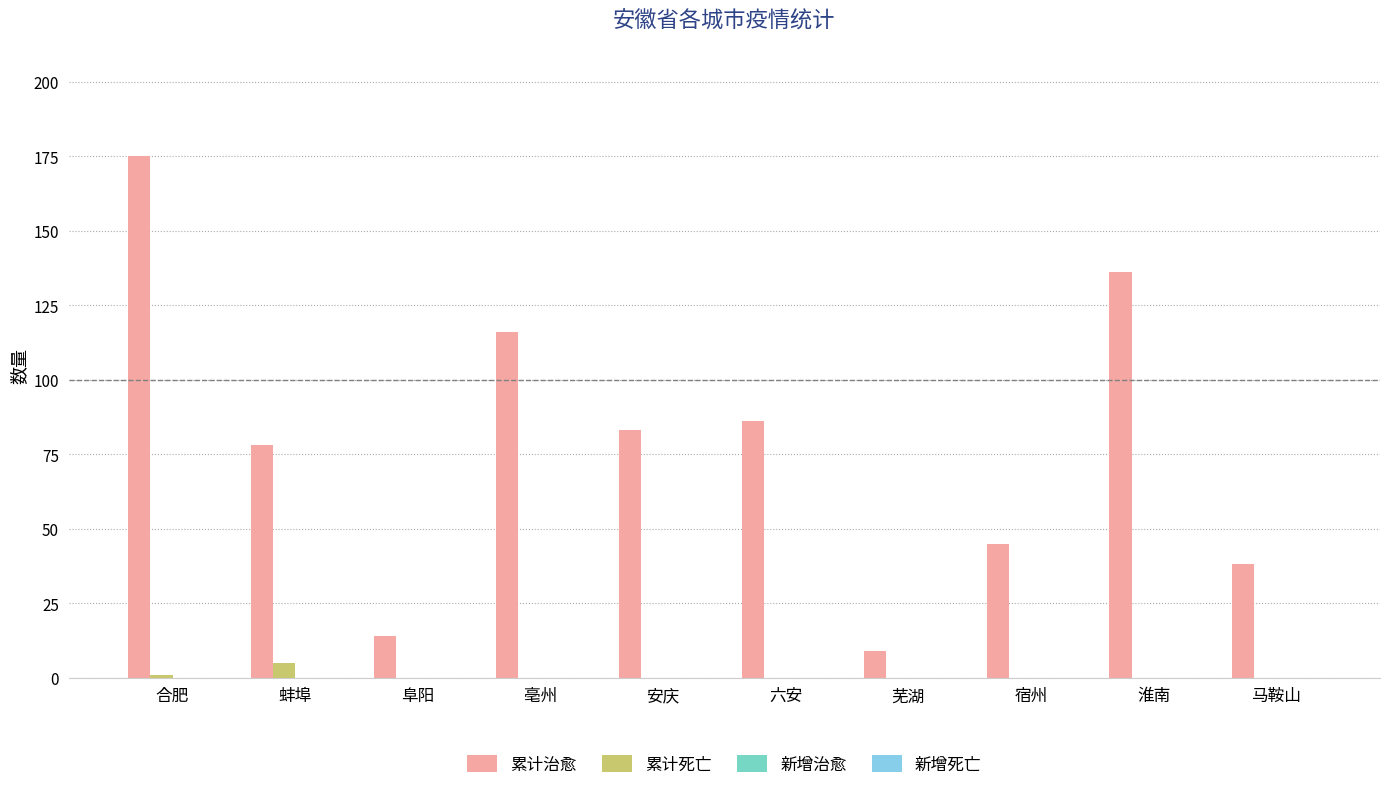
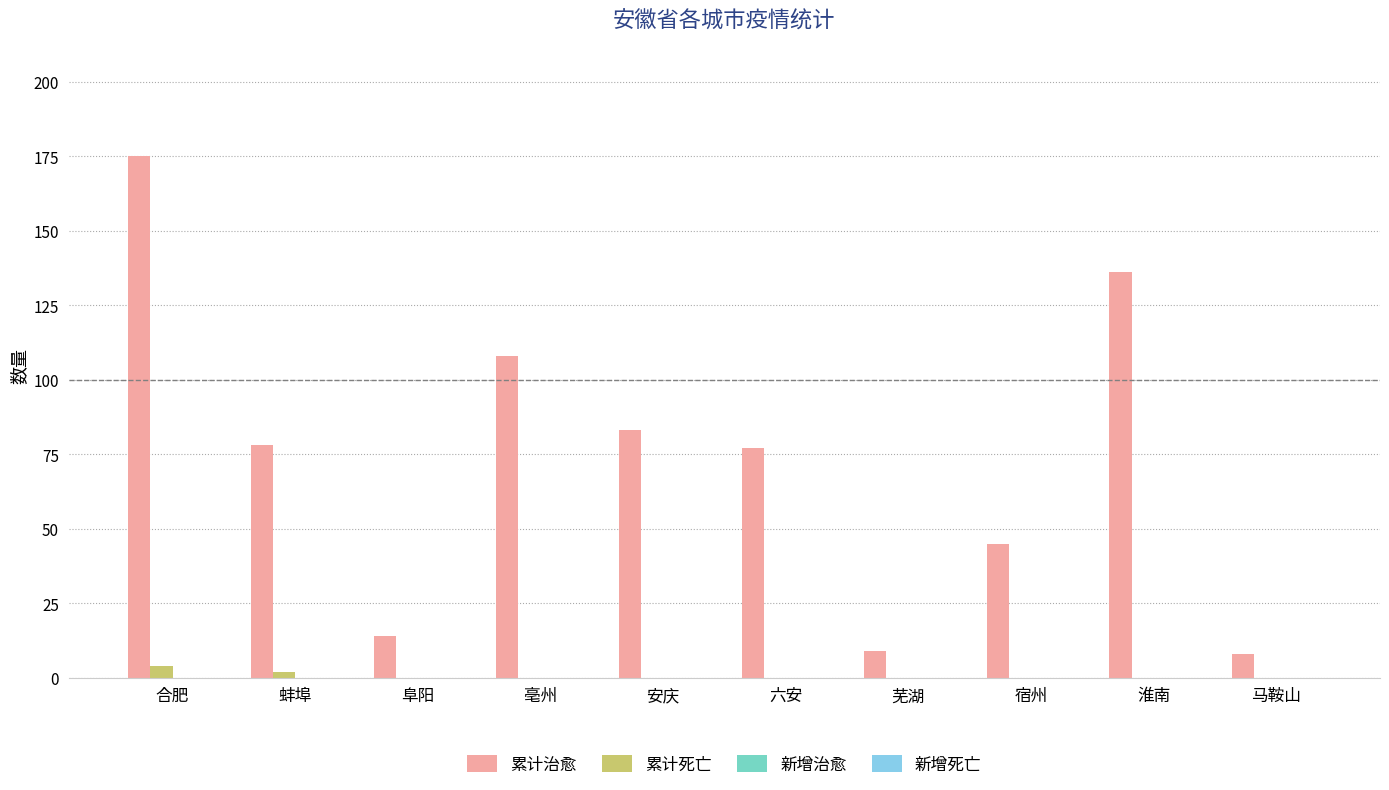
累计死亡, 合肥: 1 -> 4
累计死亡, 蚌埠: 5 -> 2
累计治愈, 亳州: 116 -> 108
累计治愈, 六安: 86 -> 77
累计治愈, 马鞍山: 38 -> 8
